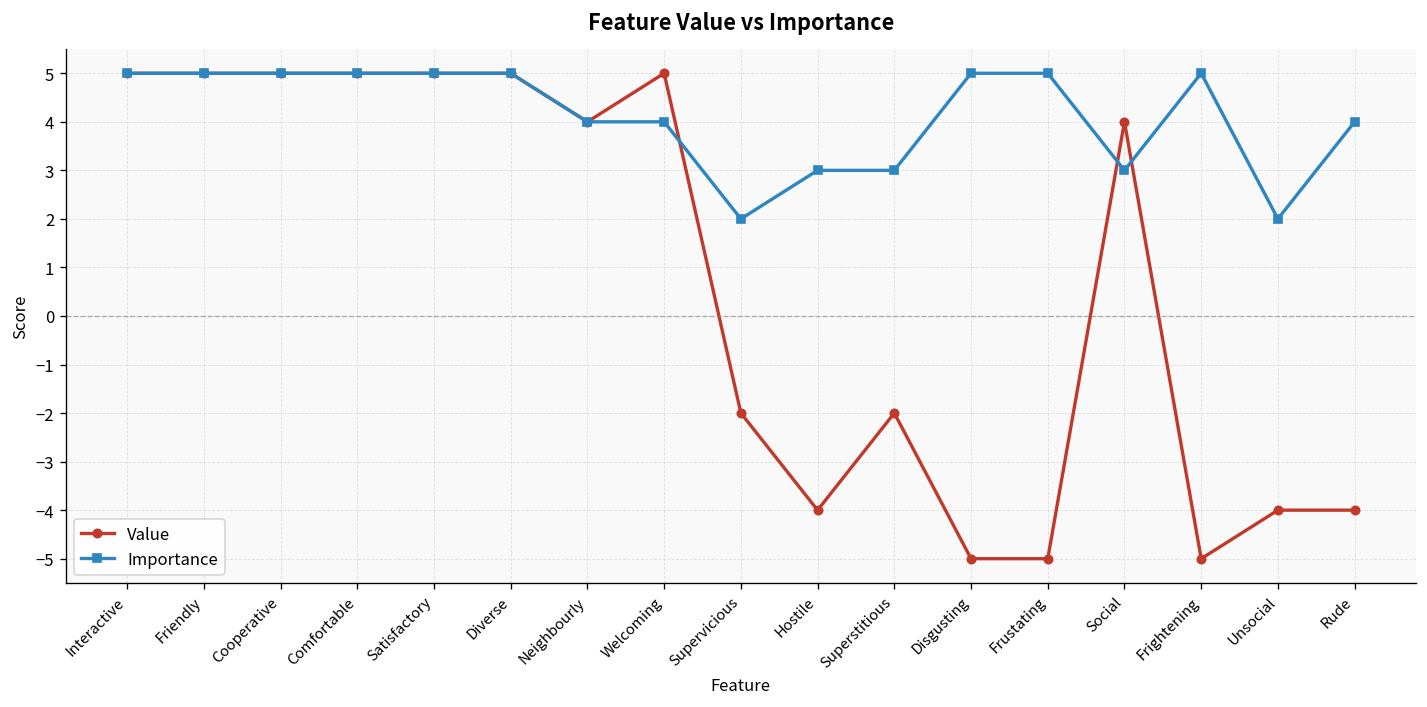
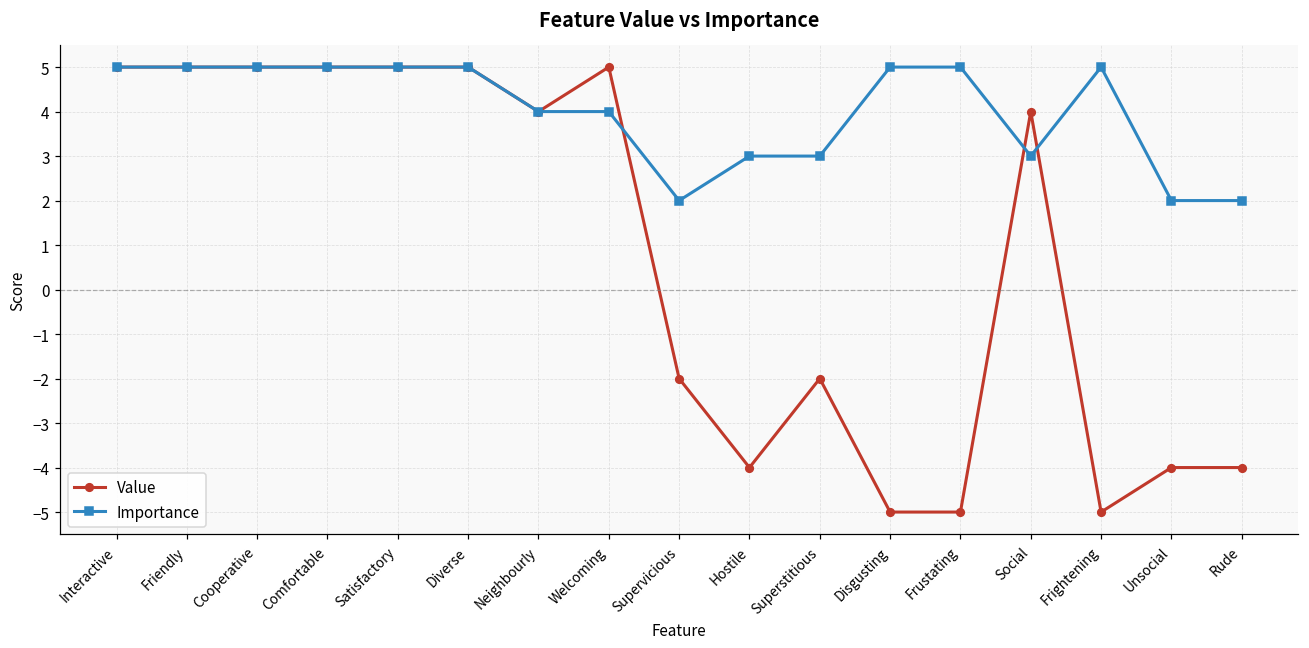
Importance, Rude: 4 -> 2
